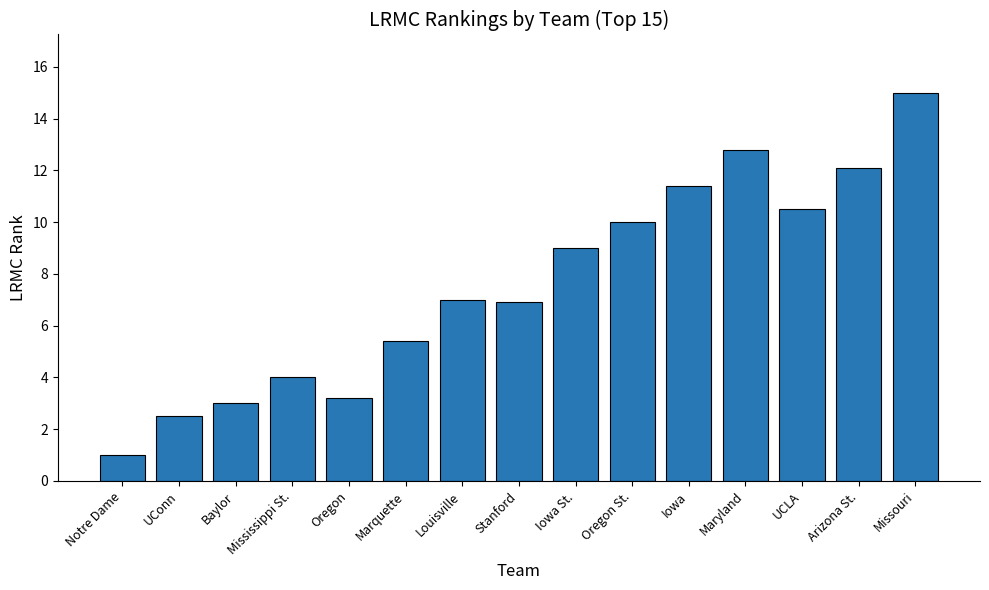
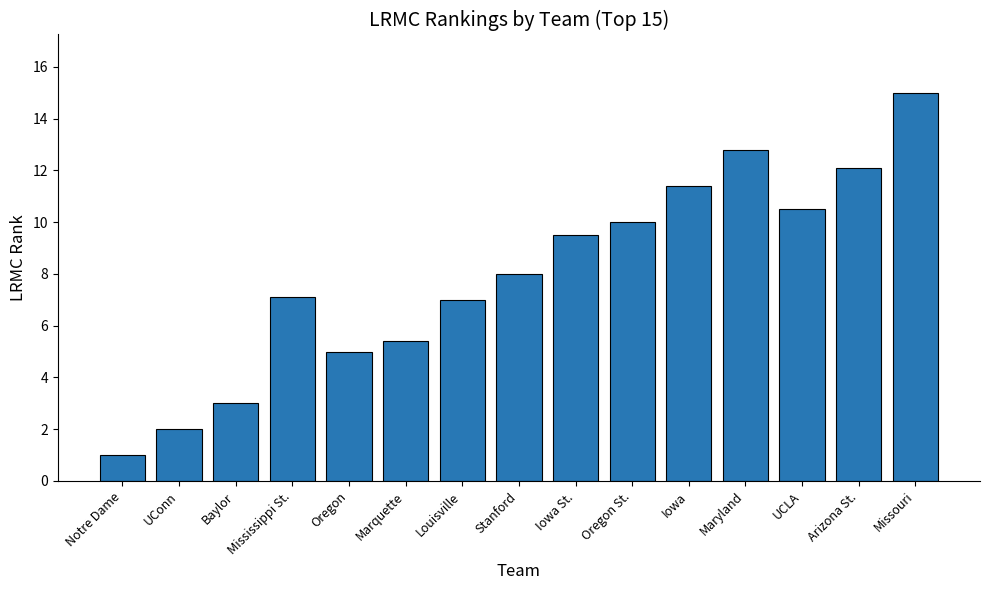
UConn: 2.5 -> 2.0
Mississippi St.: 4.0 -> 7.1
Oregon: 3.2 -> 5.0
Stanford: 6.9 -> 8.0
Iowa St.: 9.0 -> 9.5
